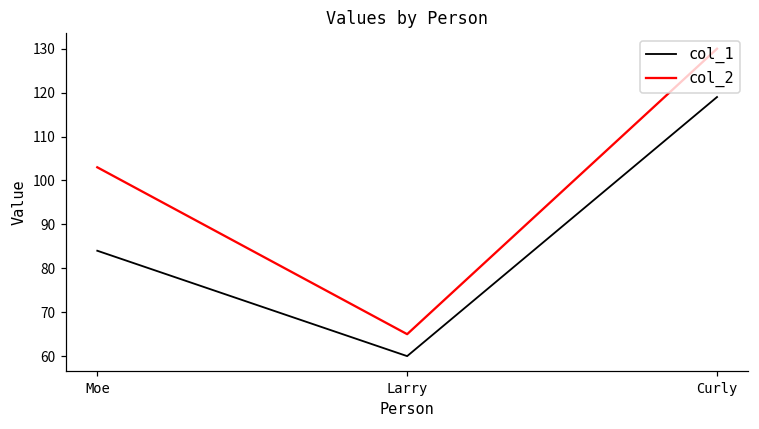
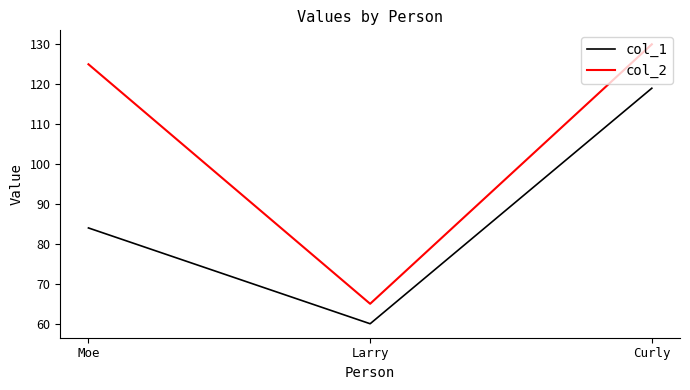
col_2, Moe: 103 -> 125
